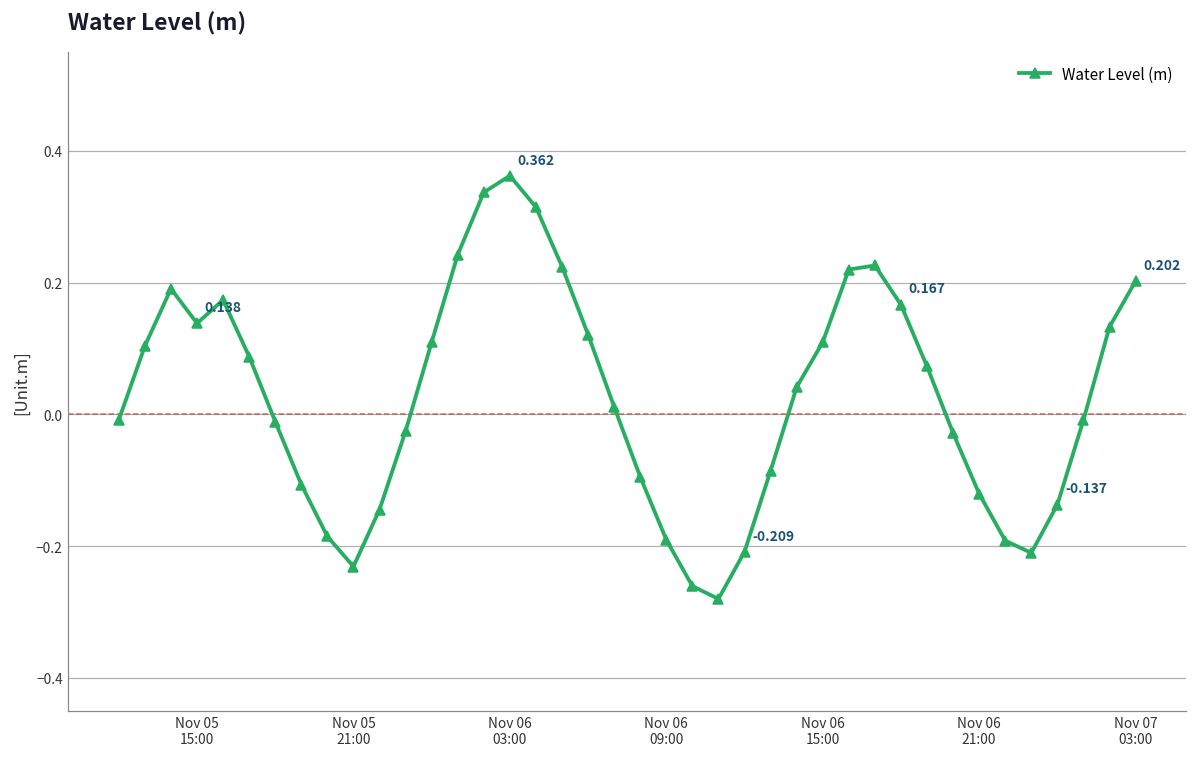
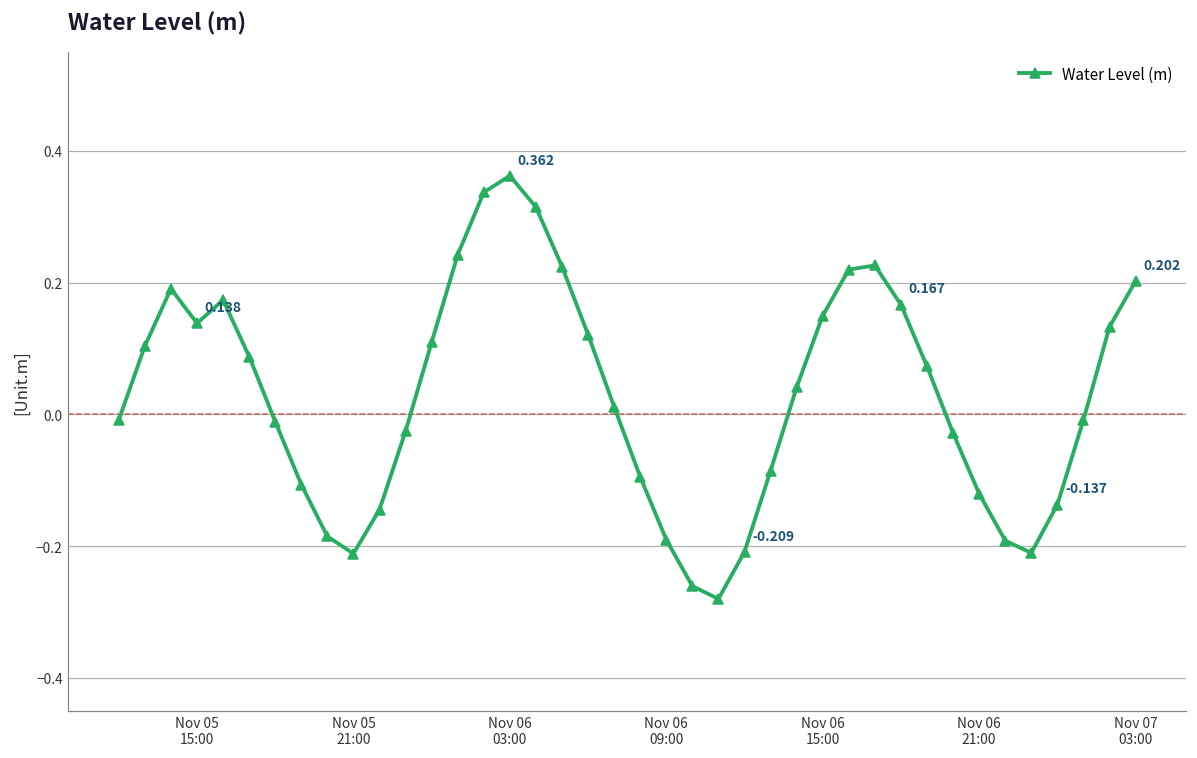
Nov 05 21:00: -0.23 -> -0.21
Nov 06 15:00: 0.11 -> 0.15
